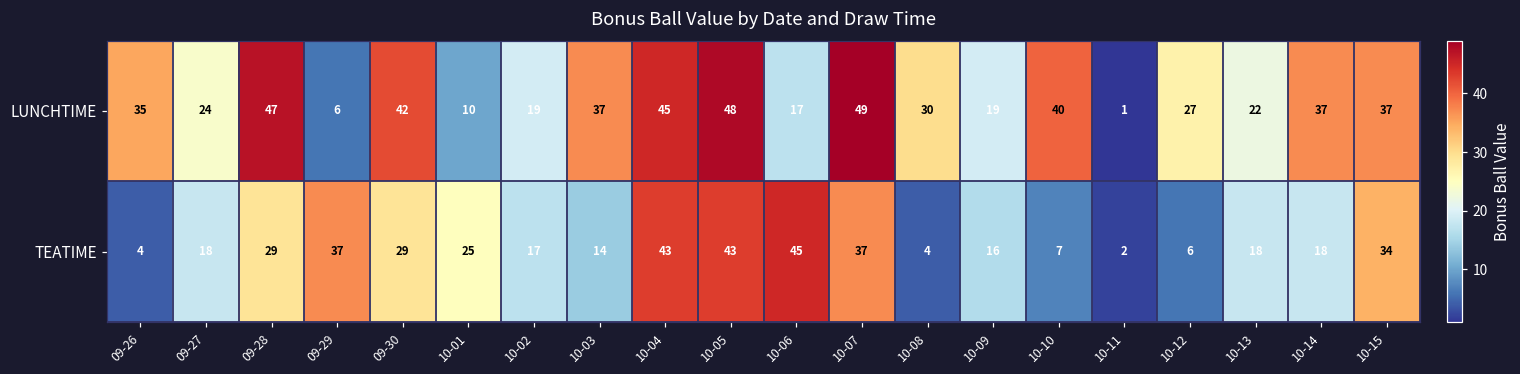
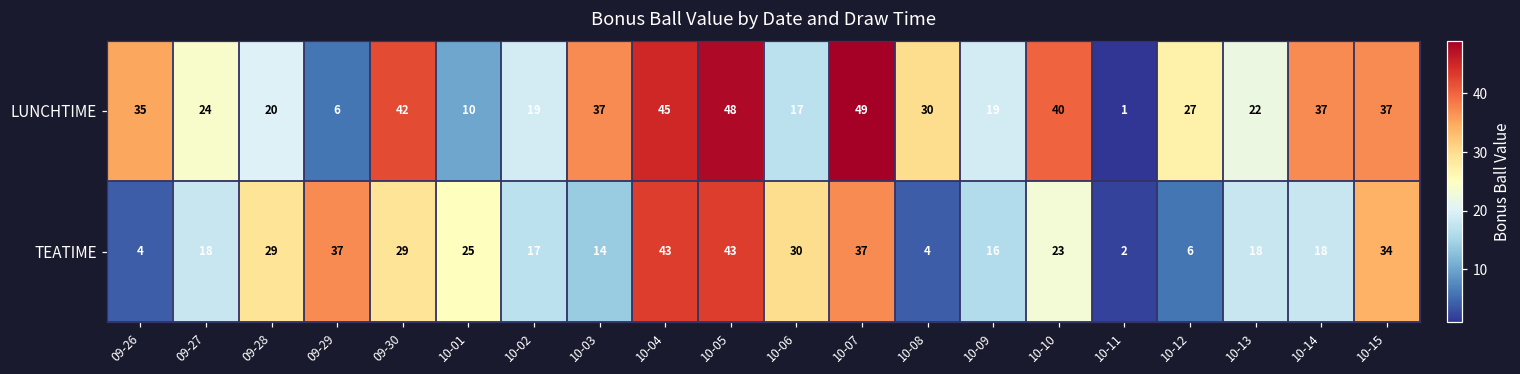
LUNCHTIME, 09-28: 47 -> 20
TEATIME, 10-06: 45 -> 30
TEATIME, 10-10: 7 -> 23
